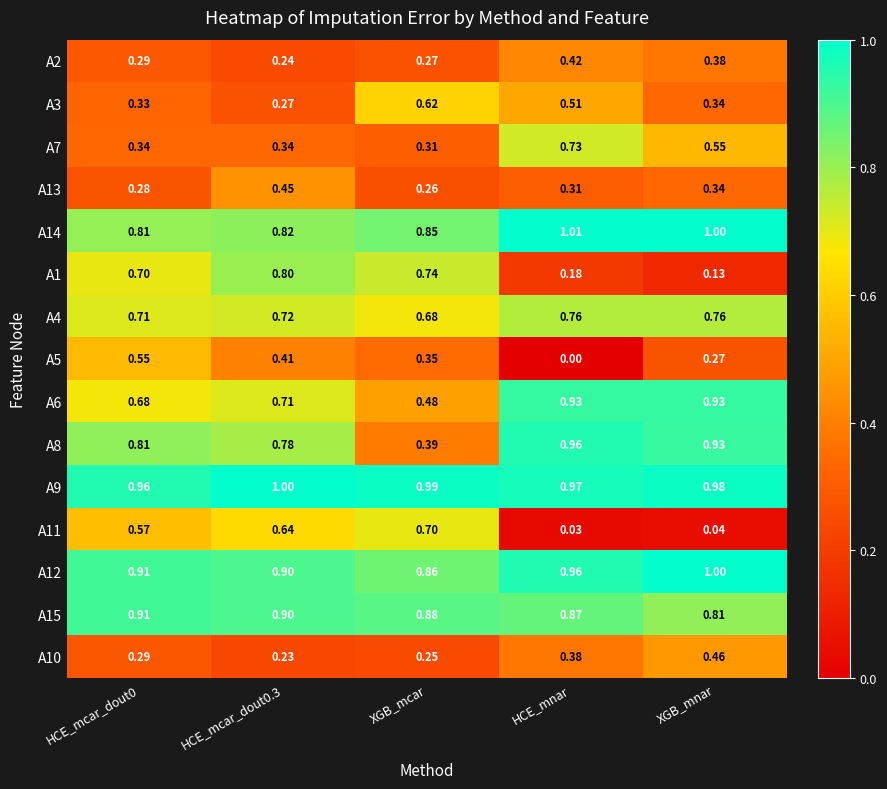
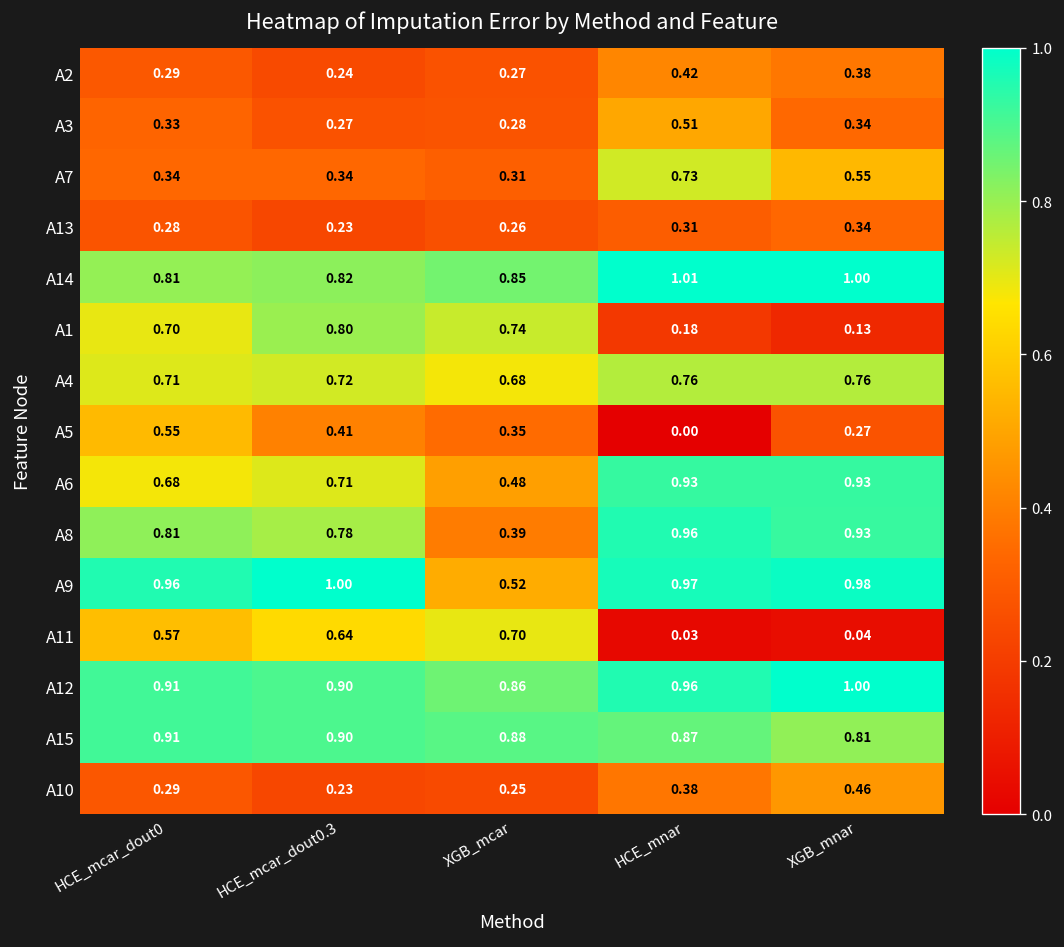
A3, XGB_mcar: 0.62 -> 0.28
A13, HCE_mcar_dout0.3: 0.45 -> 0.23
A9, XGB_mcar: 0.99 -> 0.52
